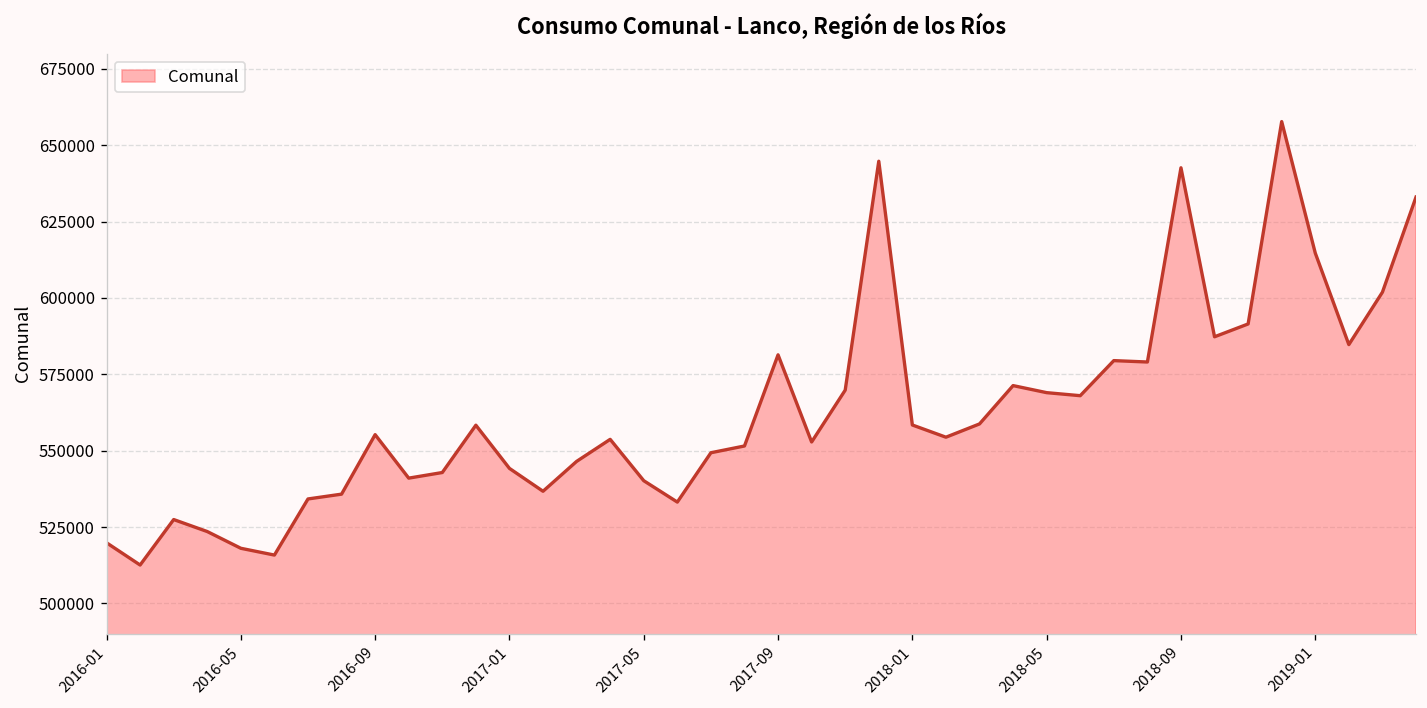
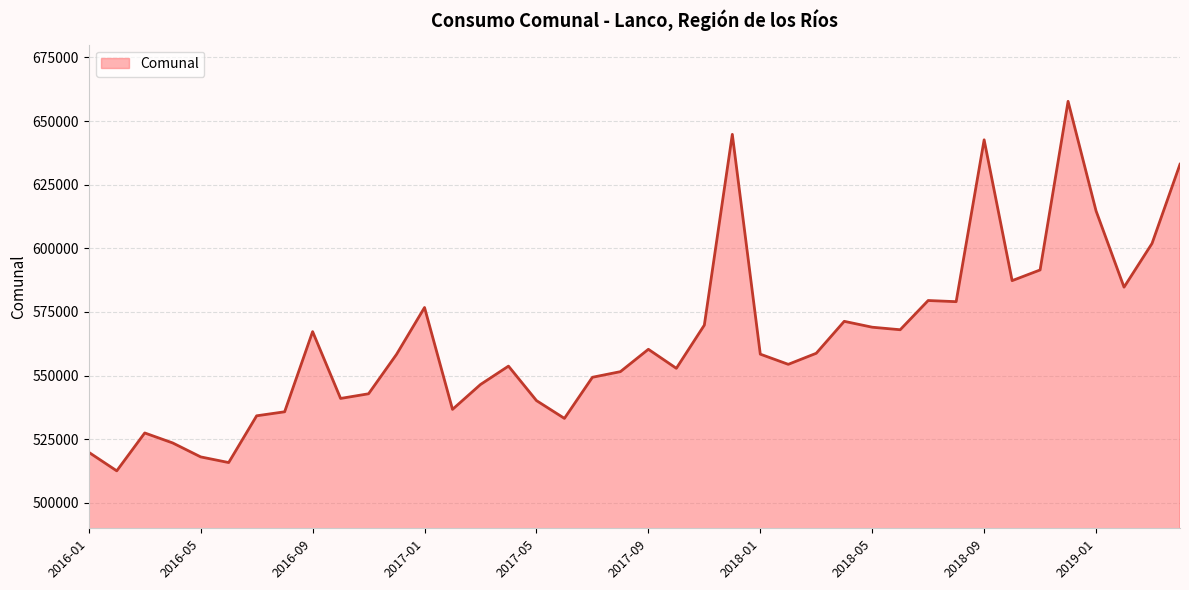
2016-09: 555000 -> 567000
2017-01: 544000 -> 577000
2017-09: 581000 -> 560000
